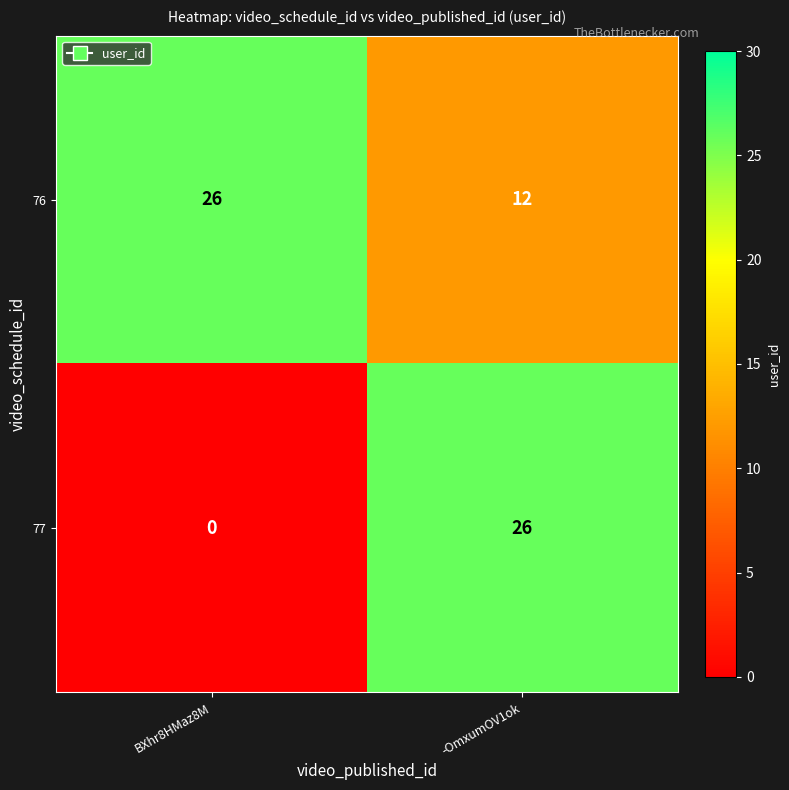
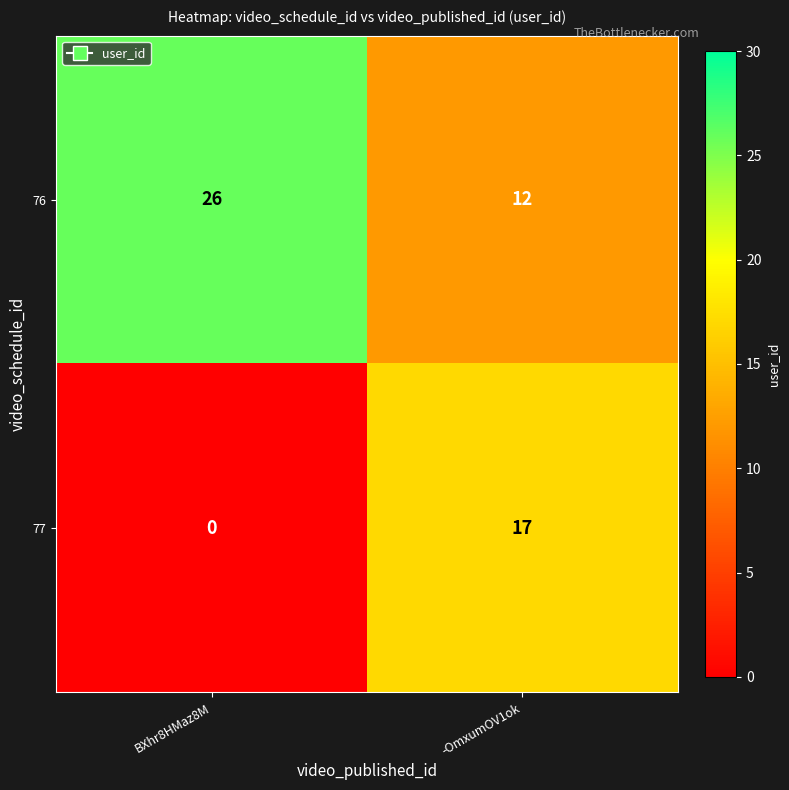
77, -OmxumOV1ok: 26 -> 17
